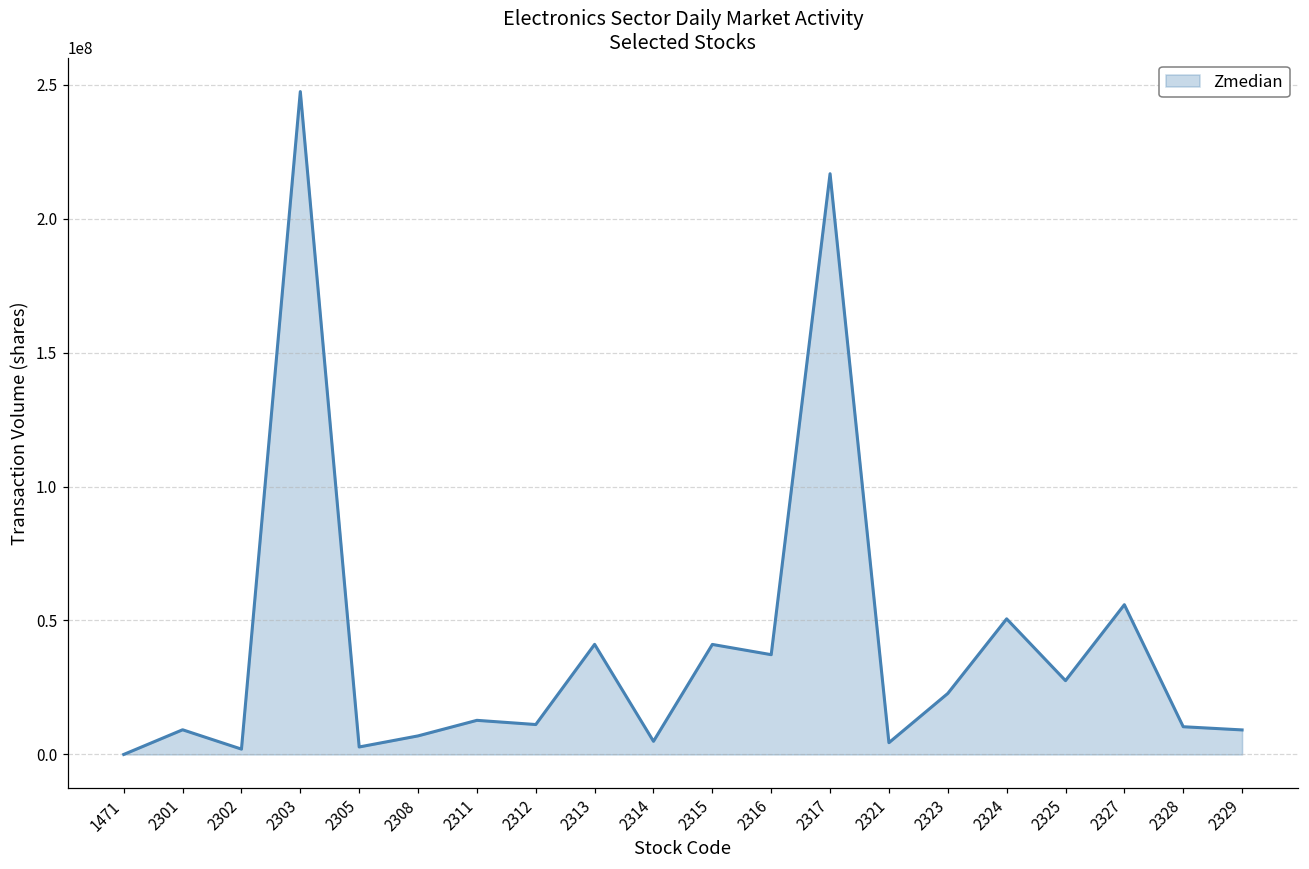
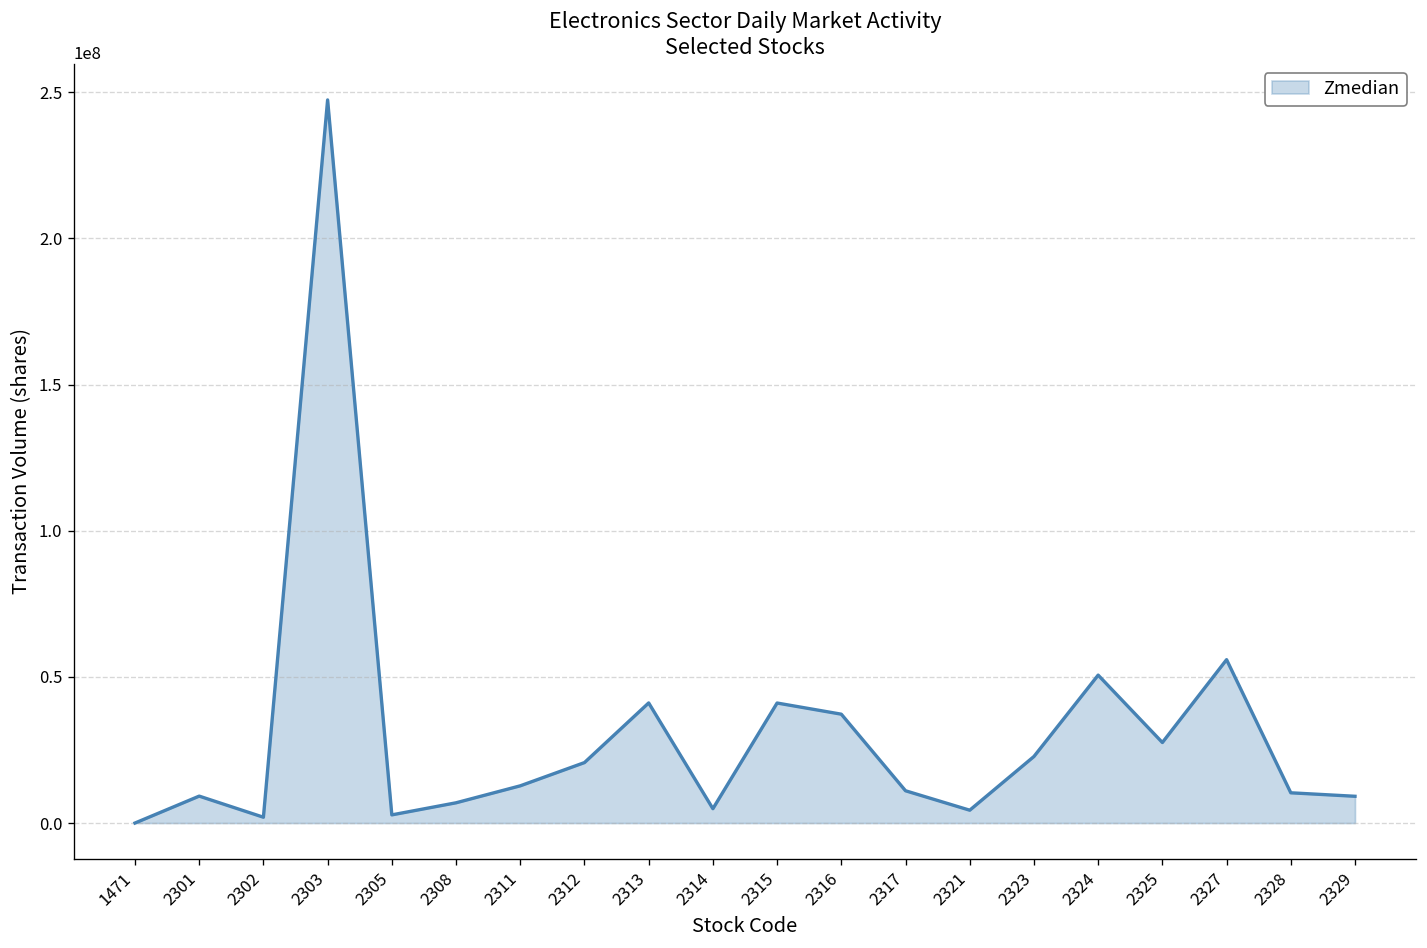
2312: 11000000 -> 21000000
2317: 217000000 -> 11000000
